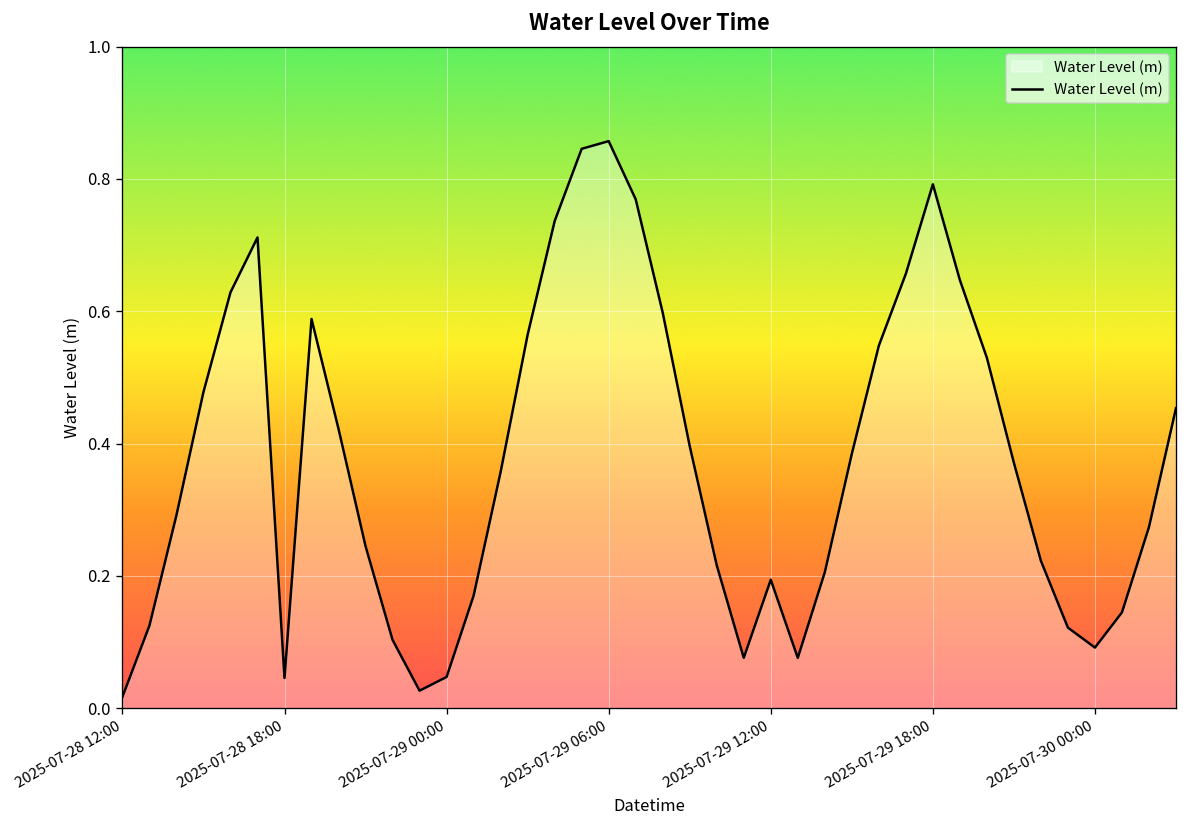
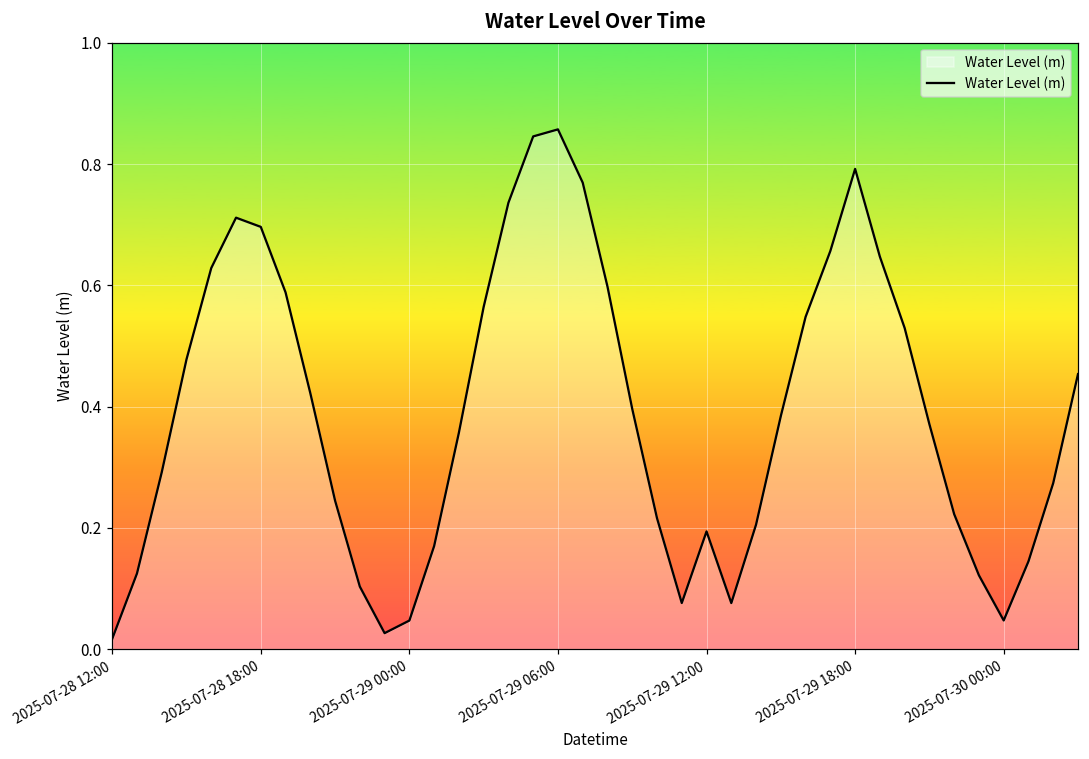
2025-07-28 18:00: 0.05 -> 0.70
2025-07-30 00:00: 0.09 -> 0.05
